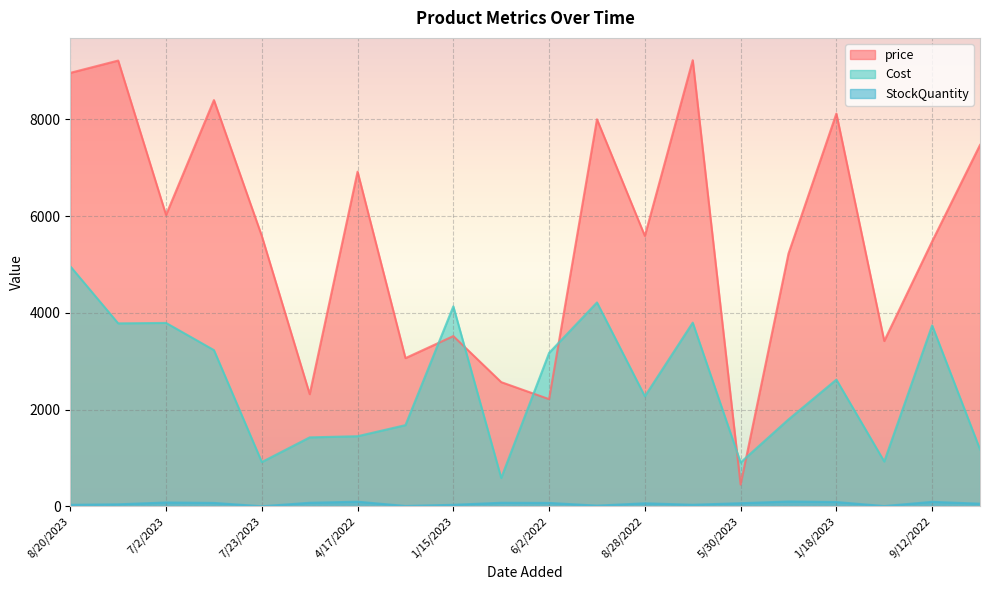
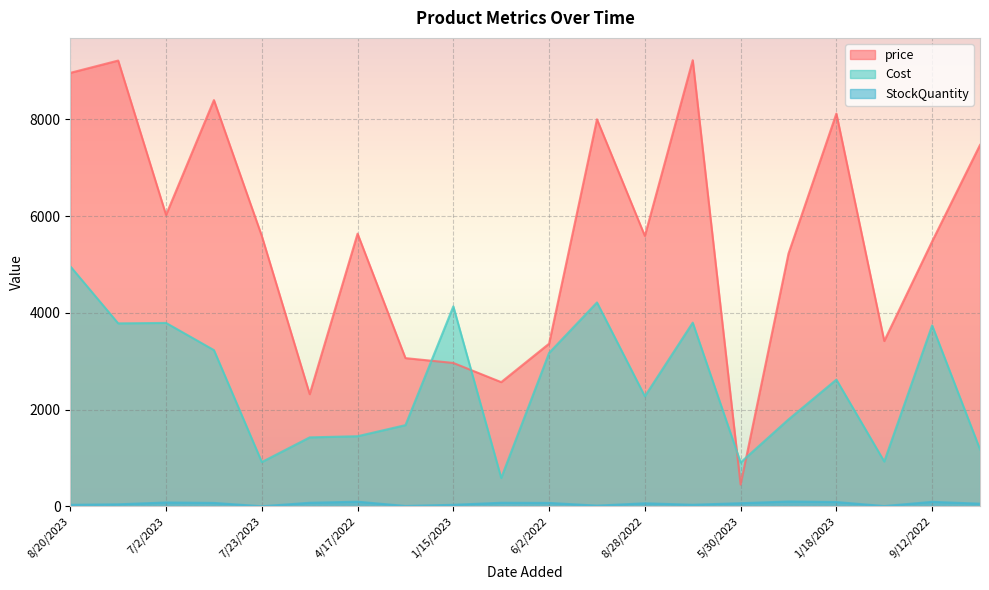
price, 4/17/2022: 6900 -> 5600
price, 1/15/2023: 3500 -> 3000
price, 6/2/2022: 2200 -> 3400
